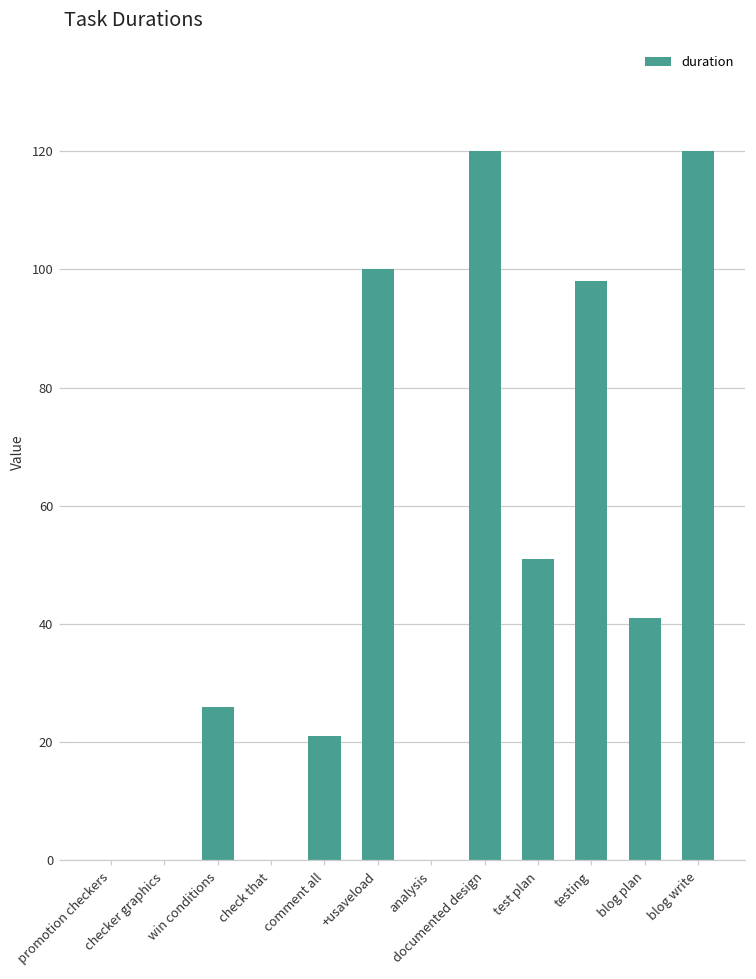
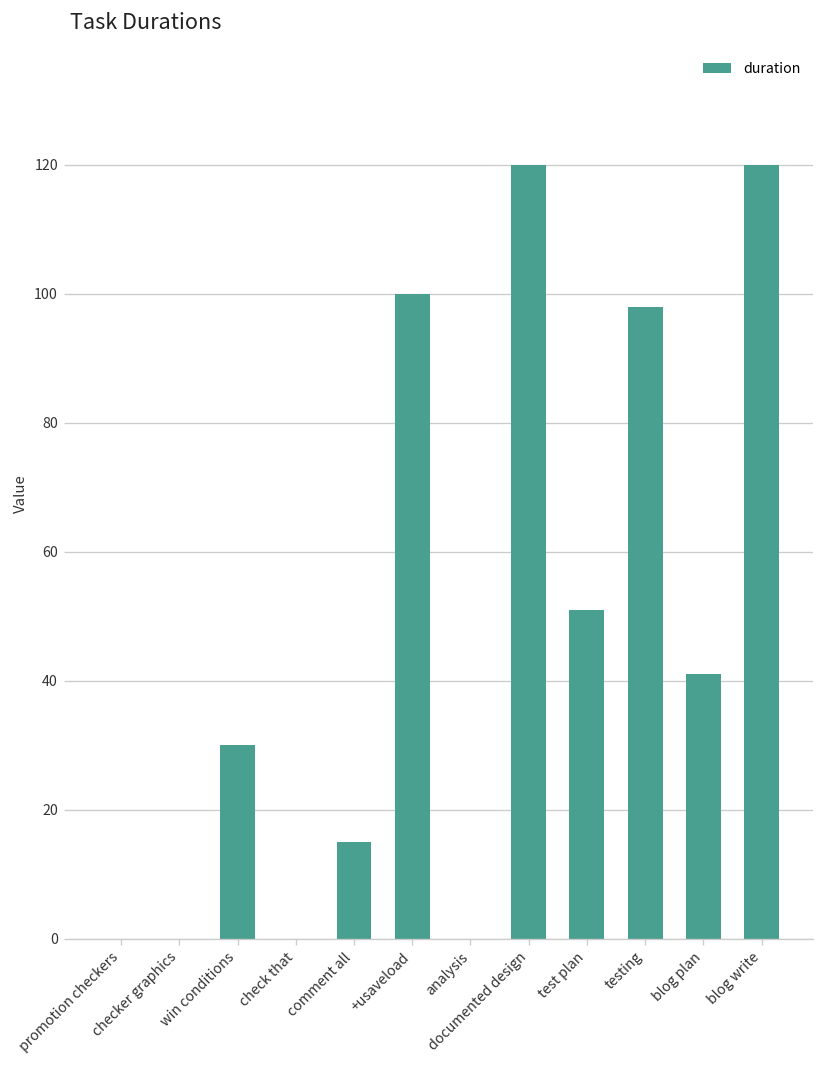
win conditions: 26 -> 30
comment all: 21 -> 15
